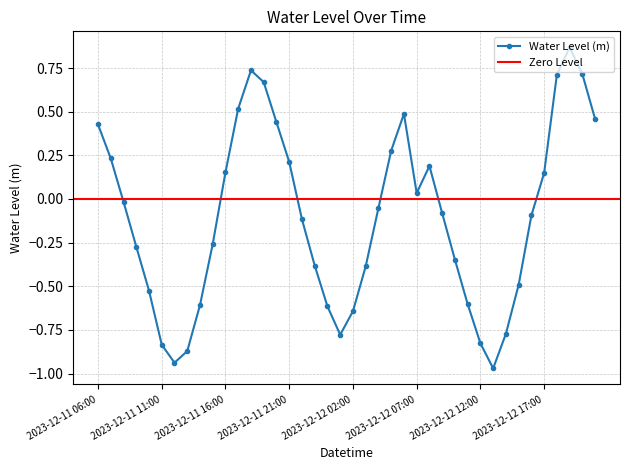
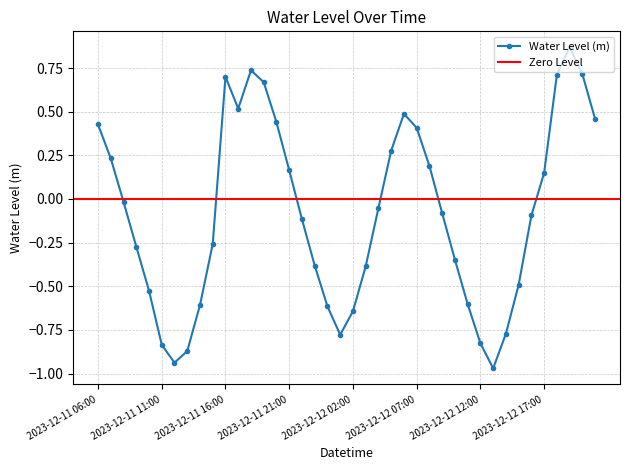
2023-12-11 16:00: 0.15 -> 0.70
2023-12-11 21:00: 0.21 -> 0.16
2023-12-12 07:00: 0.03 -> 0.41
